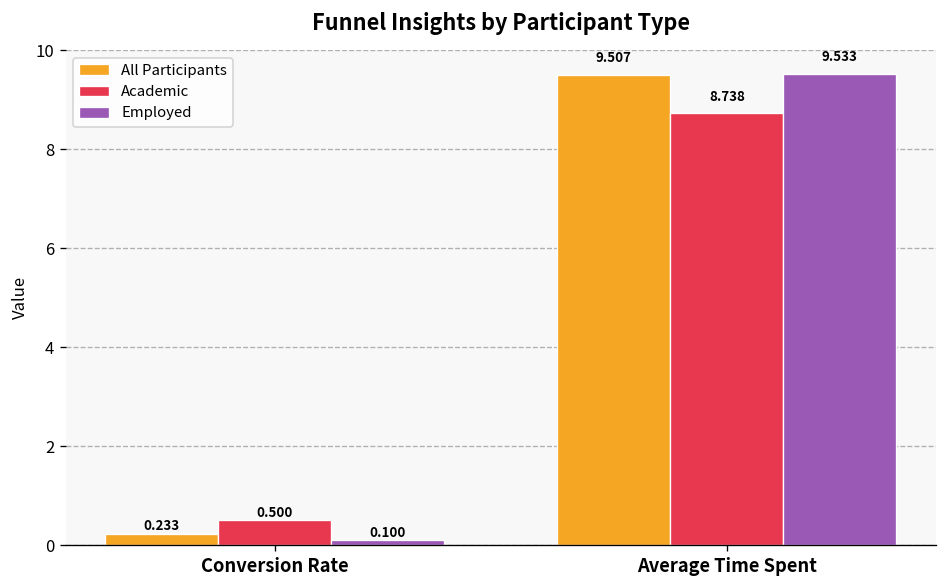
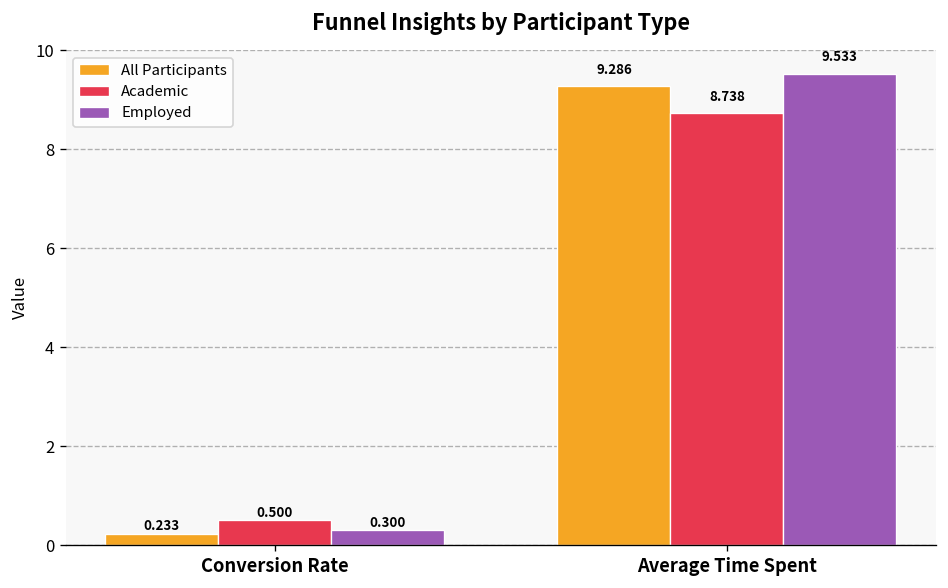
Employed, Conversion Rate: 0.100 -> 0.300
All Participants, Average Time Spent: 9.507 -> 9.286
